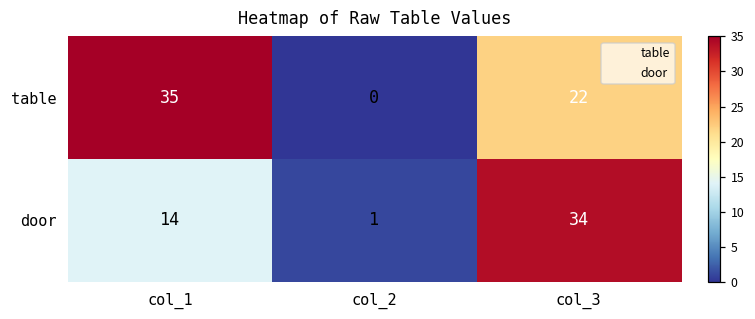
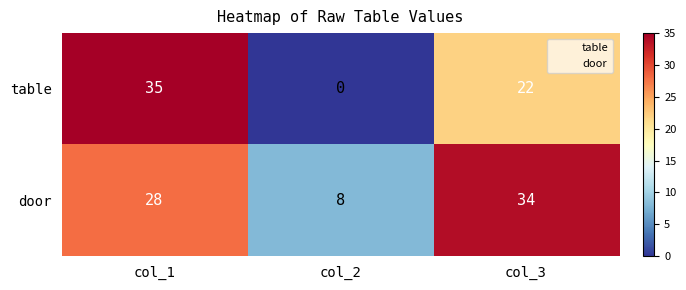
door, col_1: 14 -> 28
door, col_2: 1 -> 8
